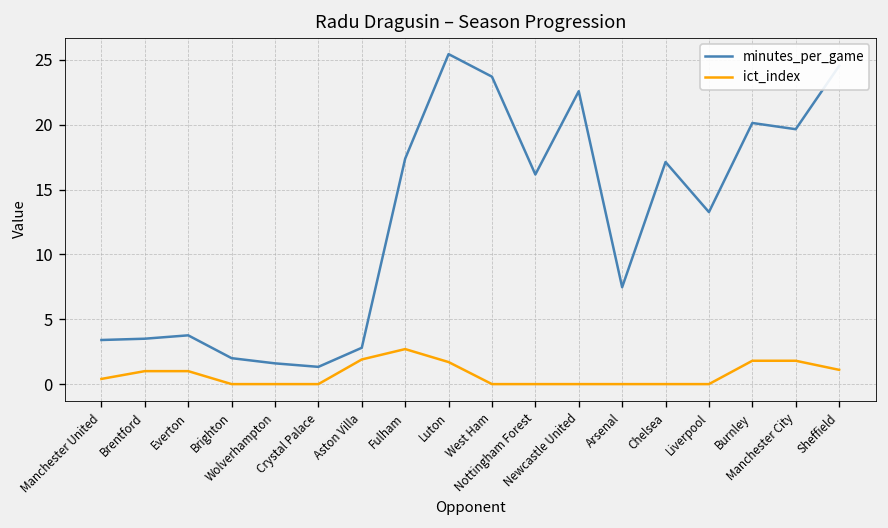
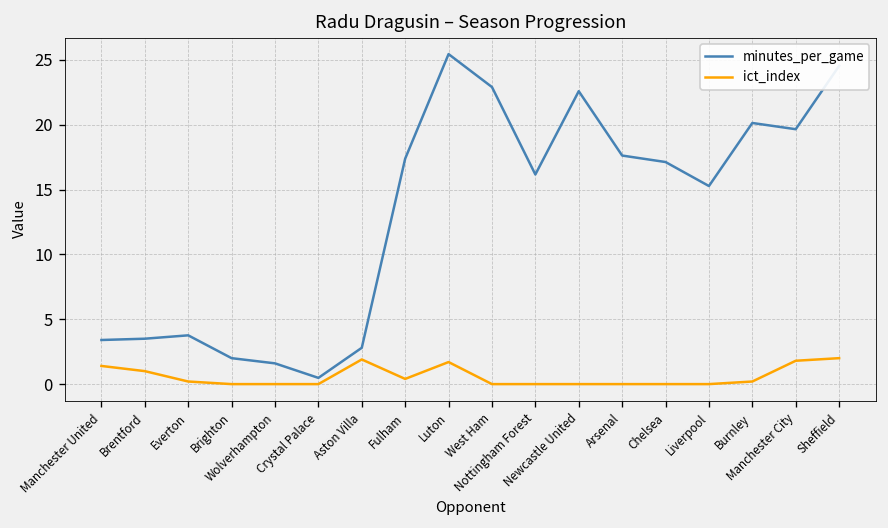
ict_index, Manchester United: 0.4 -> 1.4
ict_index, Everton: 1.0 -> 0.2
minutes_per_game, Crystal Palace: 1.3 -> 0.5
ict_index, Fulham: 2.7 -> 0.4
minutes_per_game, West Ham: 23.7 -> 22.9
minutes_per_game, Arsenal: 7.5 -> 17.6
minutes_per_game, Liverpool: 13.3 -> 15.3
ict_index, Burnley: 1.8 -> 0.2
ict_index, Sheffield: 1.1 -> 2.0
